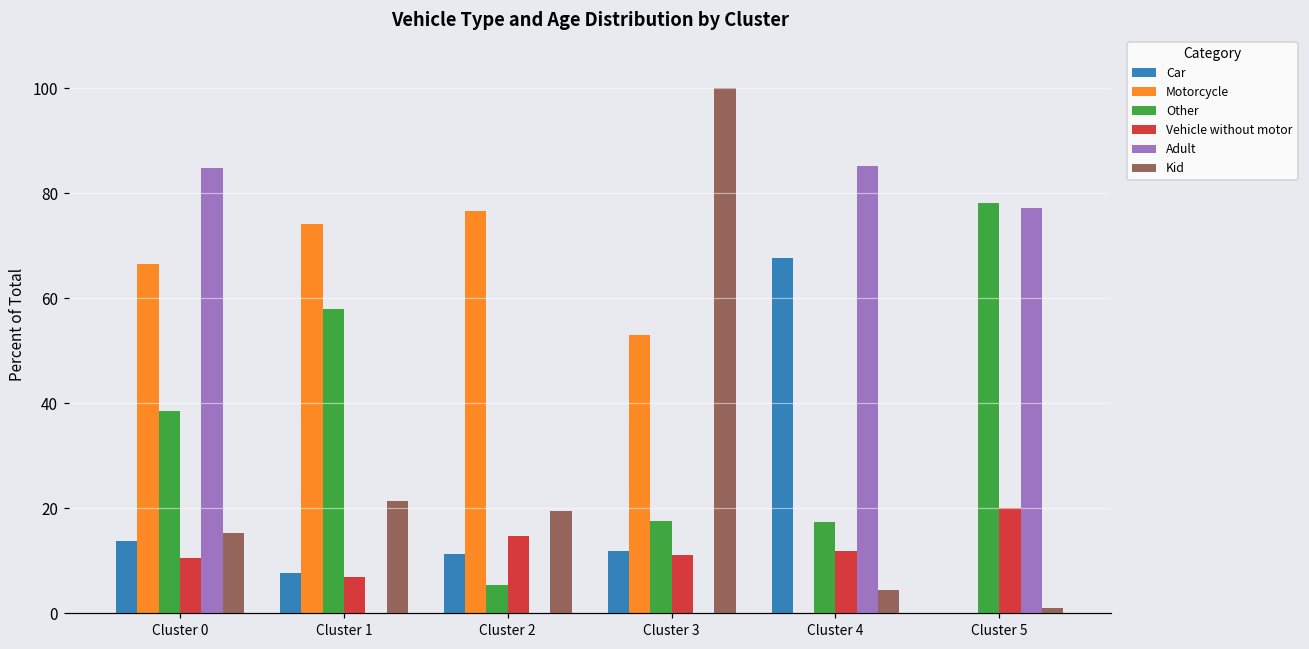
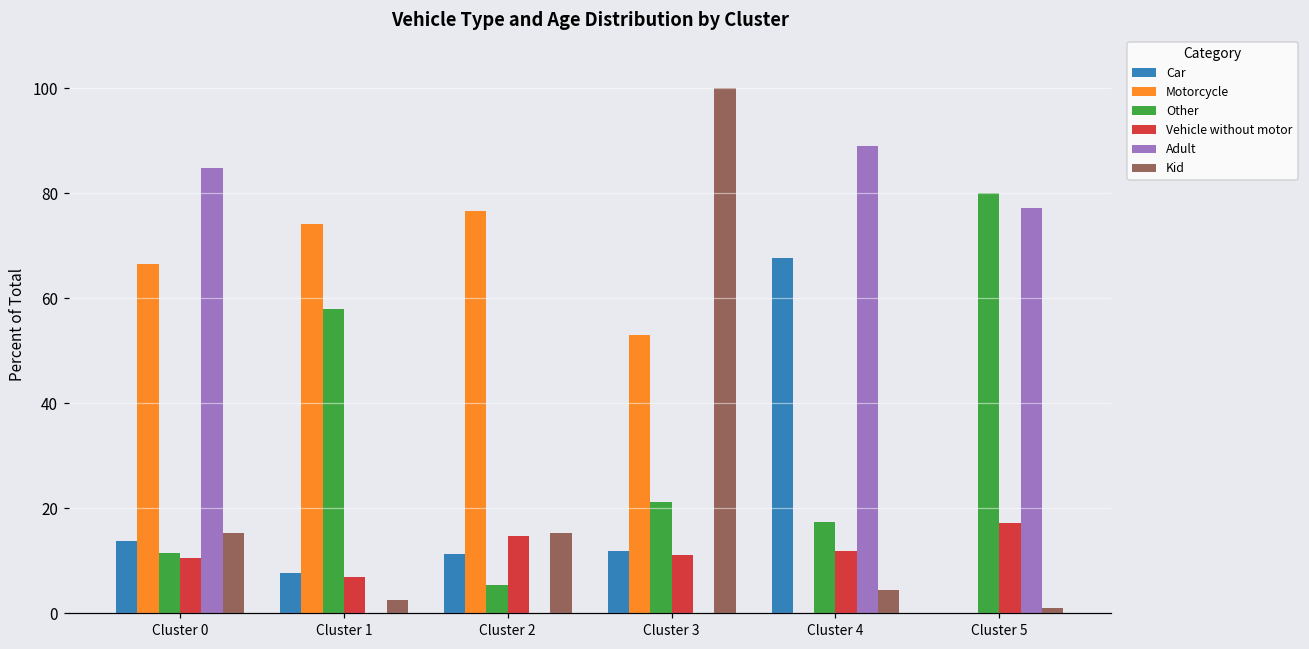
Other, Cluster 0: 38 -> 11
Kid, Cluster 1: 21 -> 2
Kid, Cluster 2: 19 -> 15
Other, Cluster 3: 18 -> 21
Adult, Cluster 4: 85 -> 89
Other, Cluster 5: 78 -> 80
Vehicle without motor, Cluster 5: 20 -> 17
